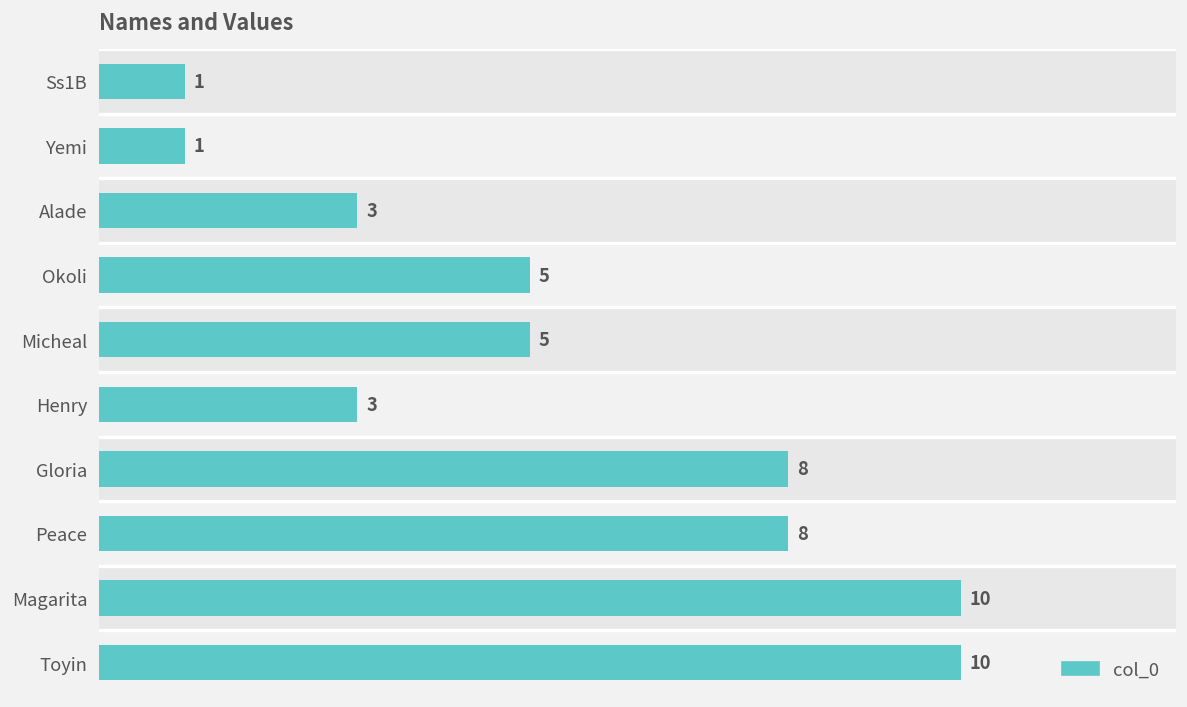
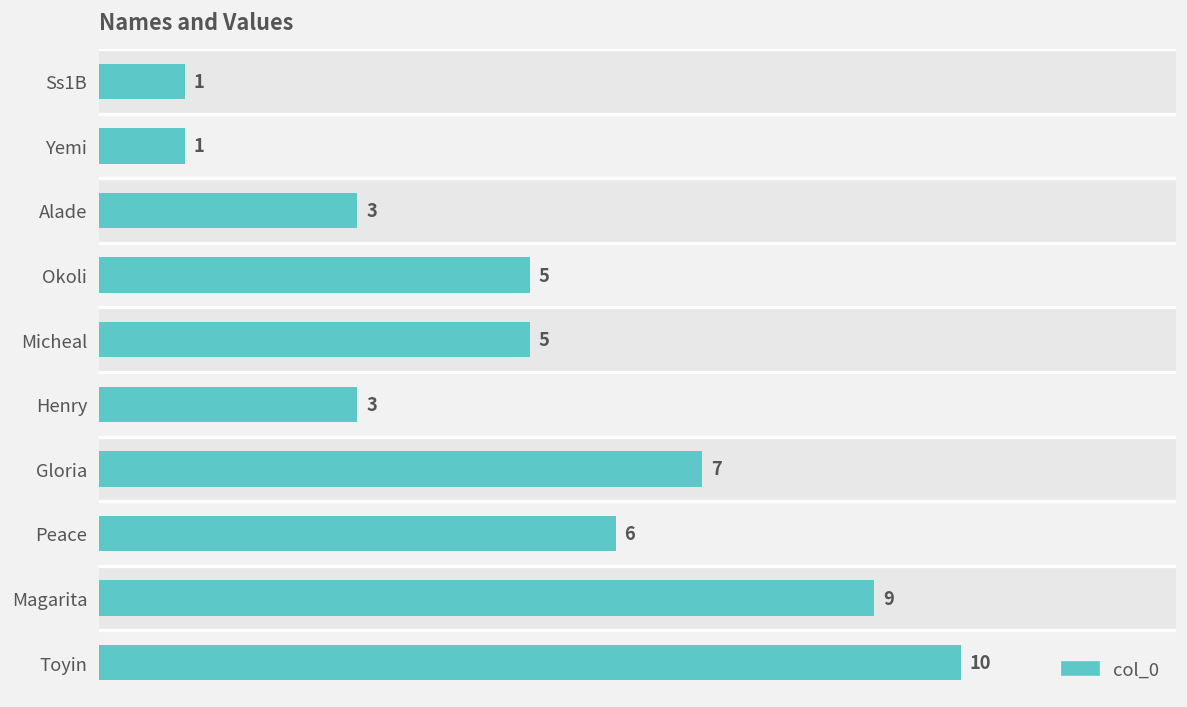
Gloria: 8 -> 7
Peace: 8 -> 6
Magarita: 10 -> 9
